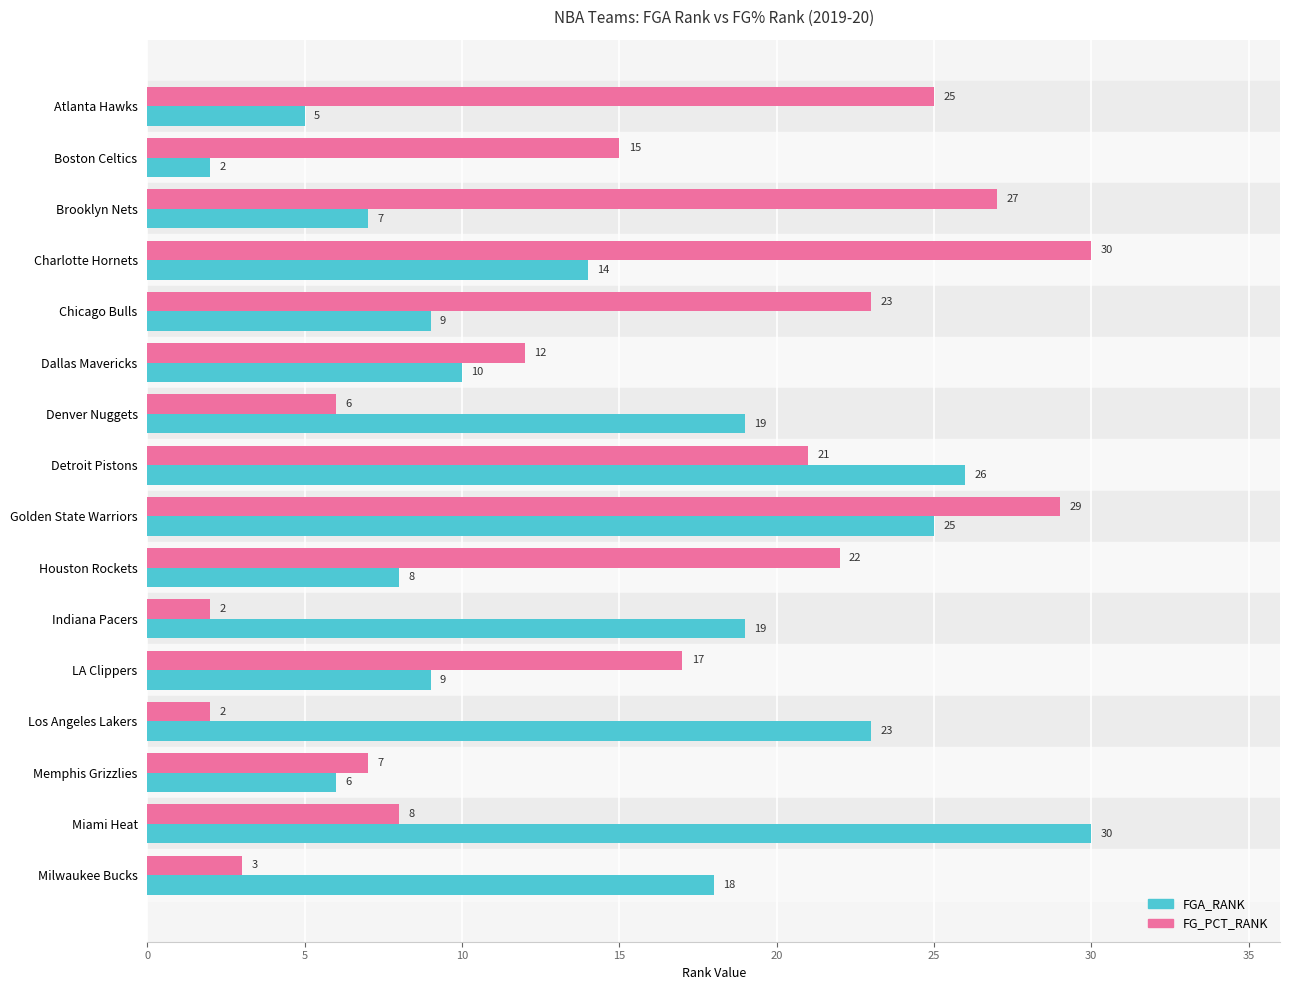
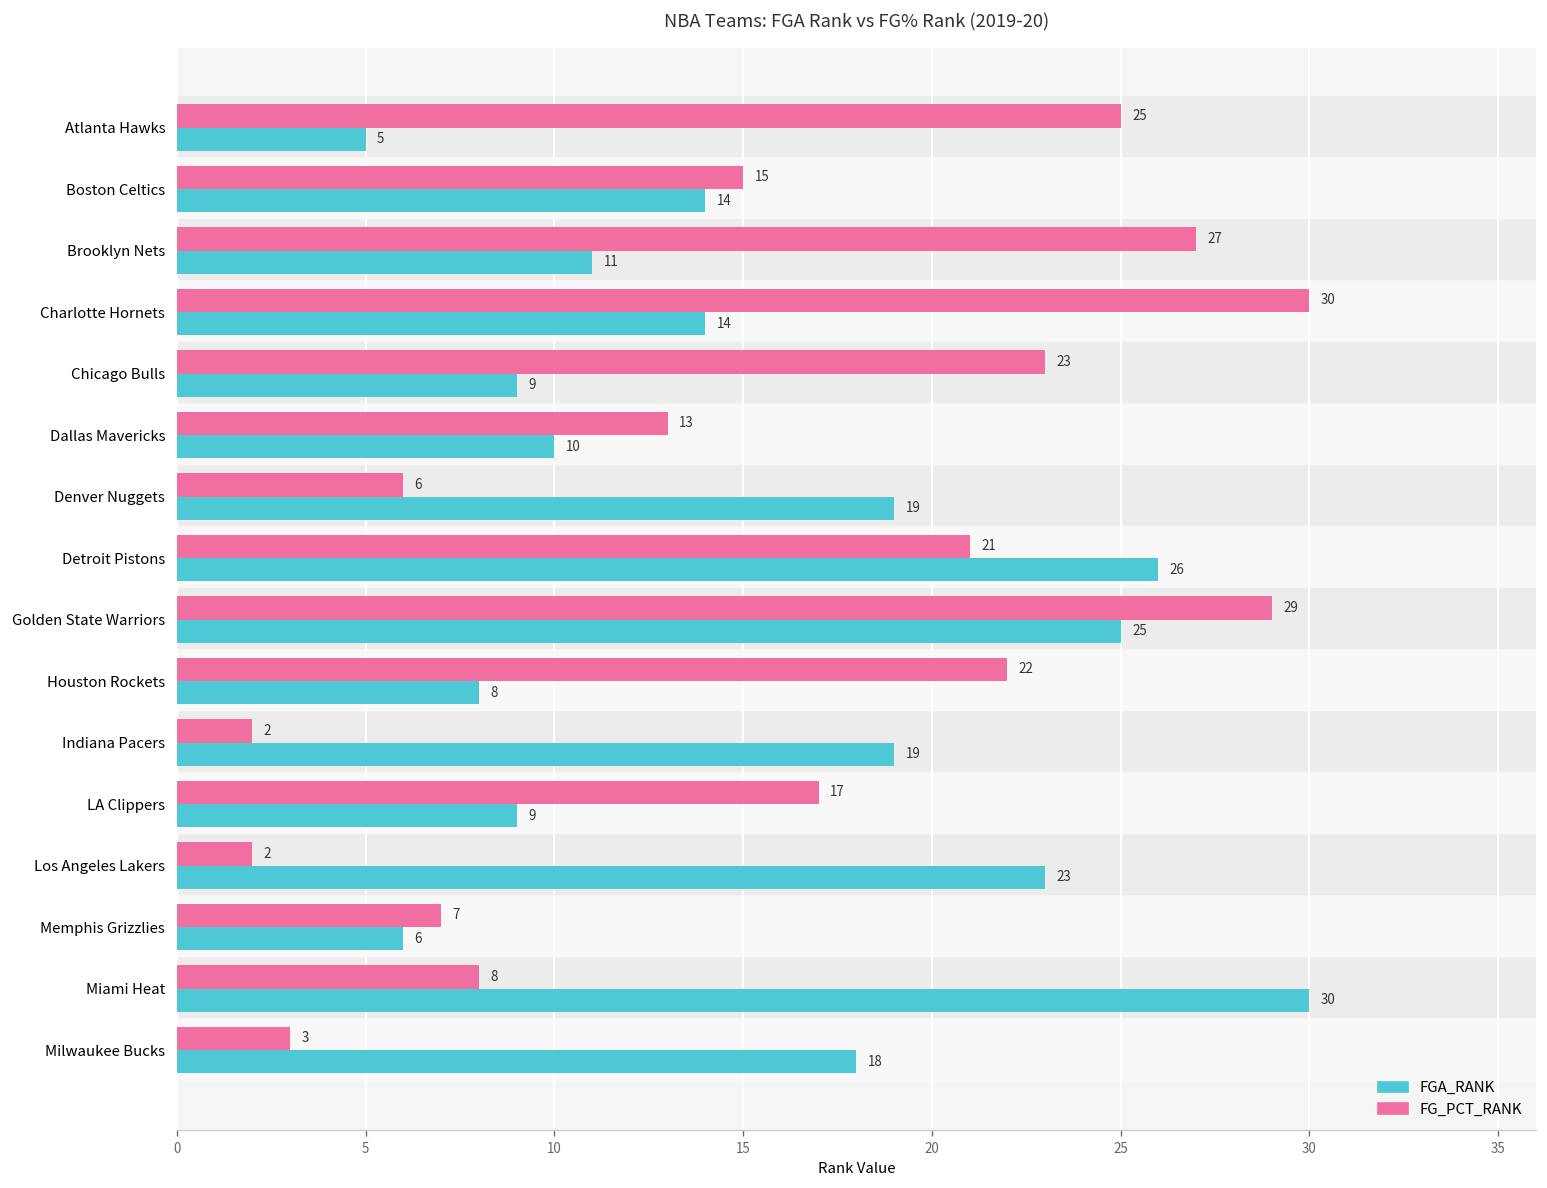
FGA_RANK, Boston Celtics: 2 -> 14
FGA_RANK, Brooklyn Nets: 7 -> 11
FG_PCT_RANK, Dallas Mavericks: 12 -> 13
